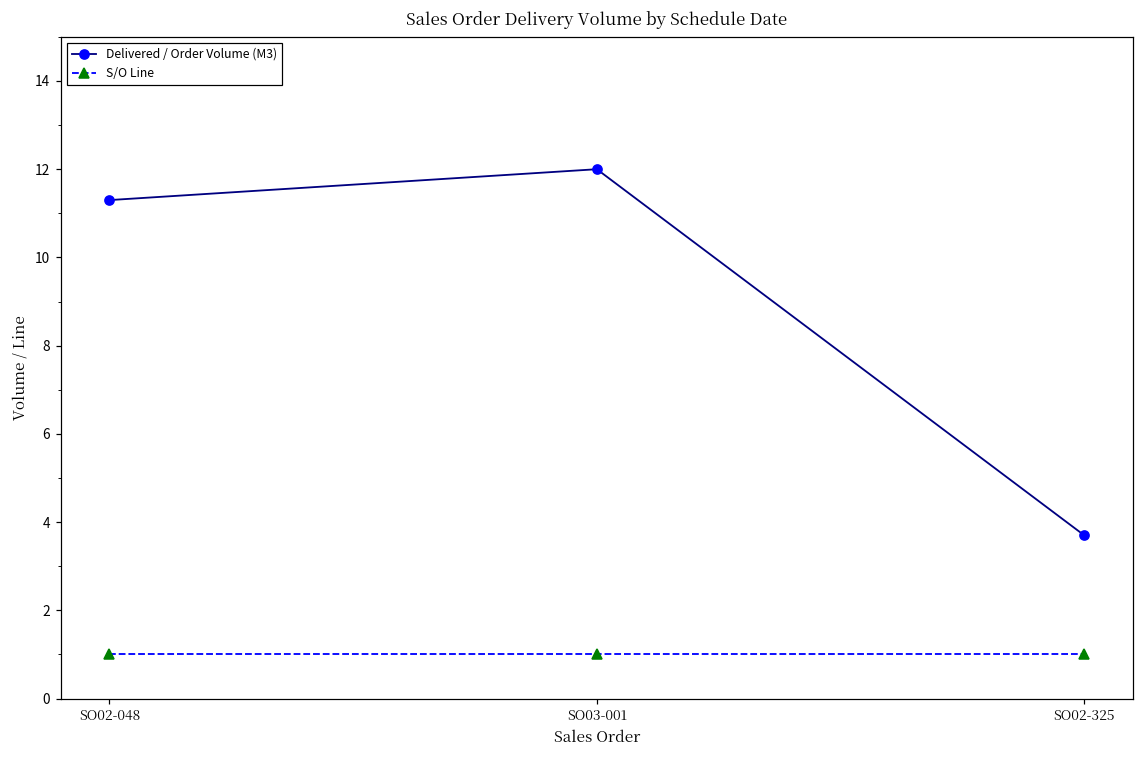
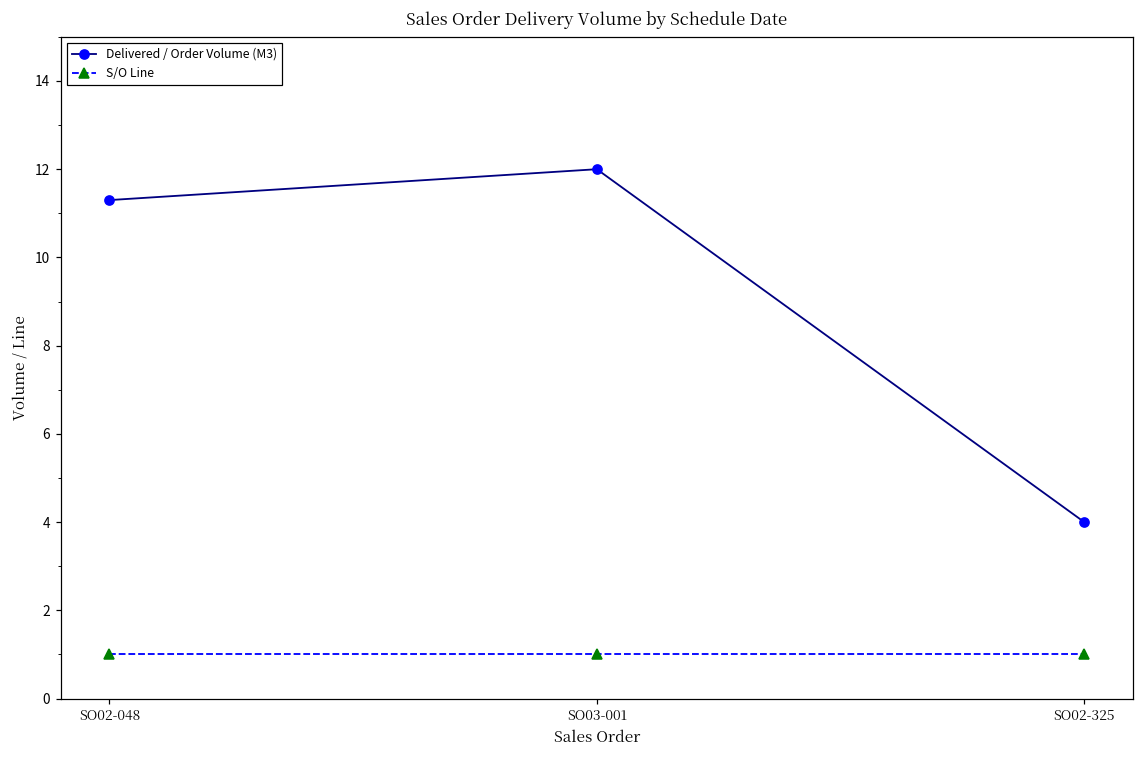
Delivered / Order Volume (M3), SO02-325: 3.7 -> 4.0
